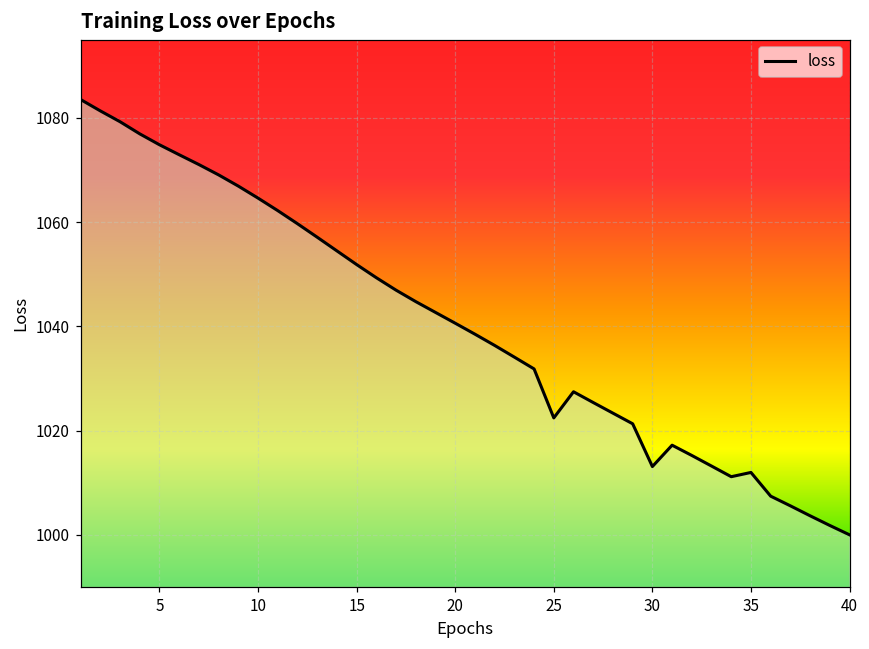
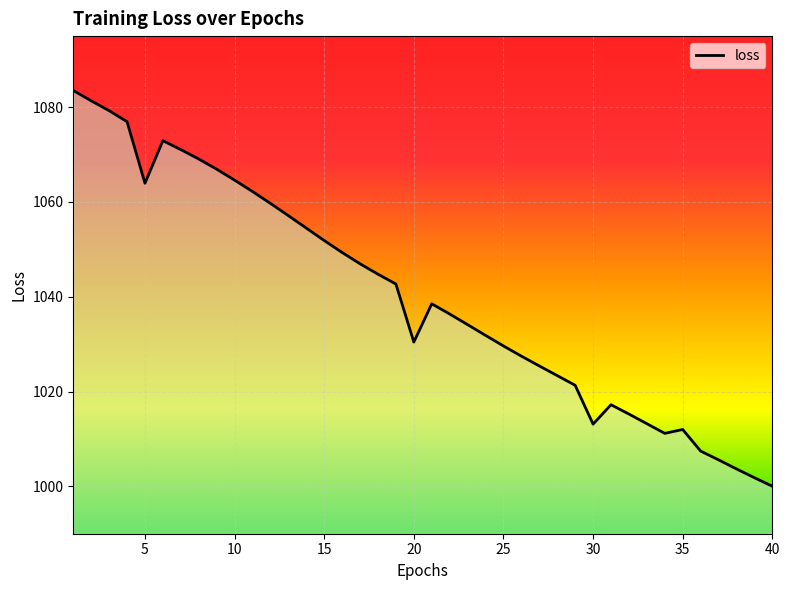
5: 1075 -> 1064
20: 1041 -> 1030
25: 1022 -> 1030
